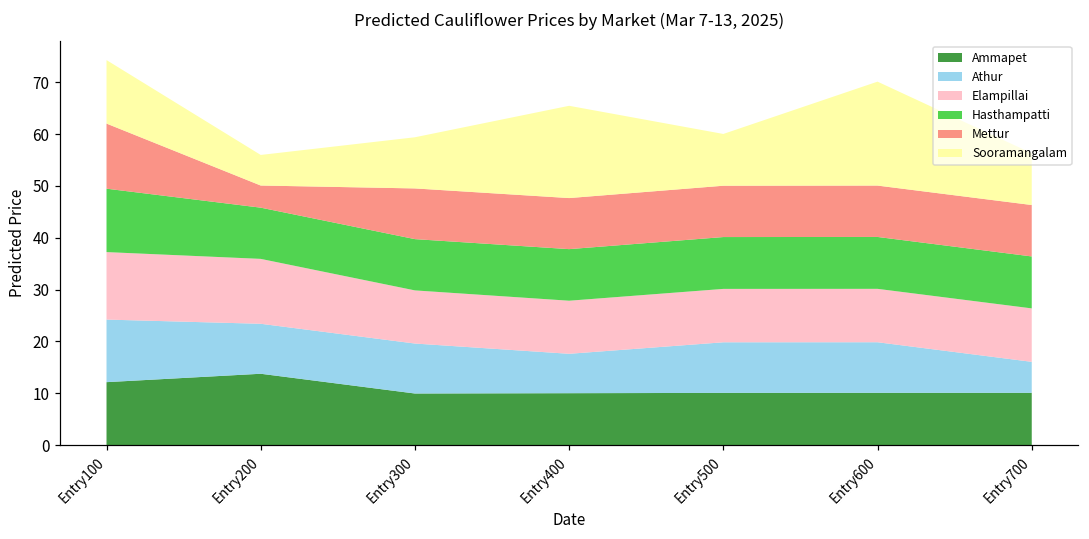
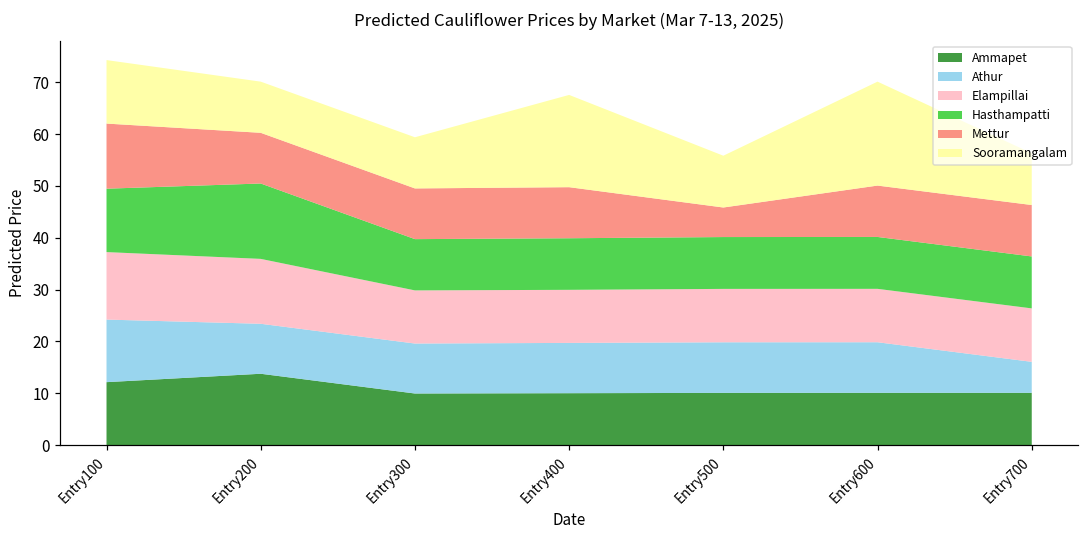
Hasthampatti, Entry200: 10 -> 15
Mettur, Entry200: 4 -> 10
Sooramangalam, Entry200: 6 -> 10
Athur, Entry400: 8 -> 10
Mettur, Entry500: 10 -> 6
